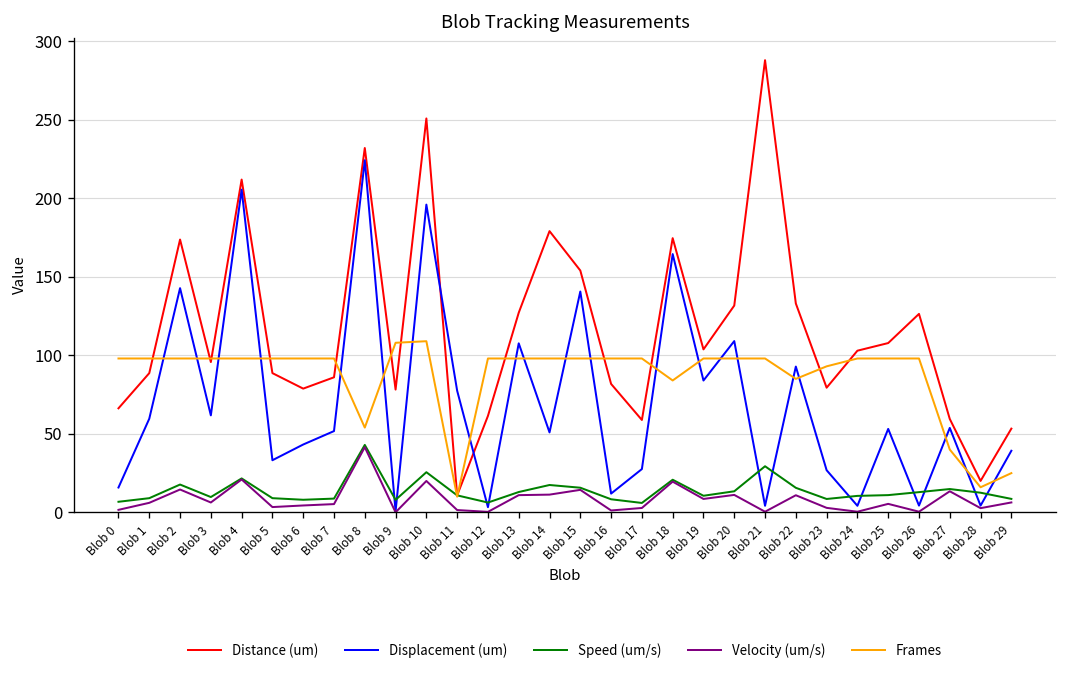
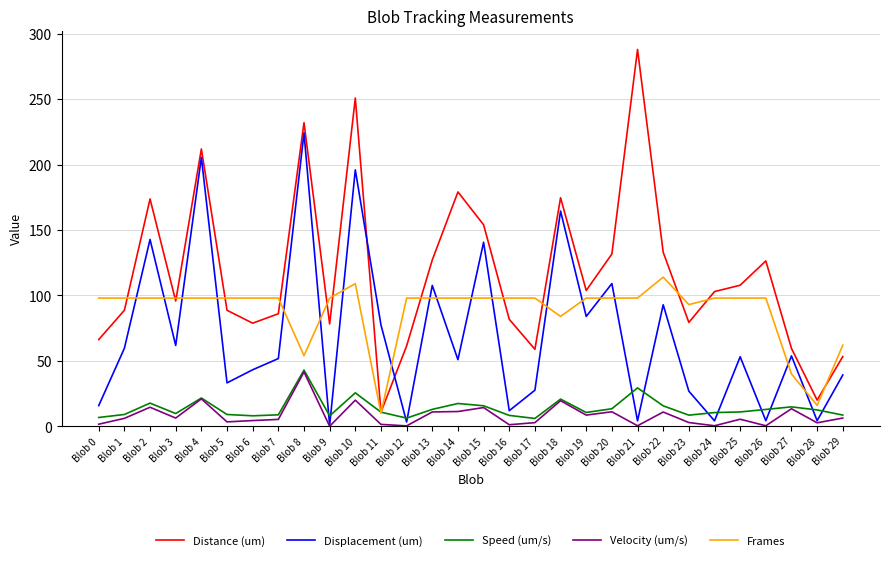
Frames, Blob 9: 108 -> 98
Frames, Blob 22: 85 -> 114
Frames, Blob 29: 25 -> 62
